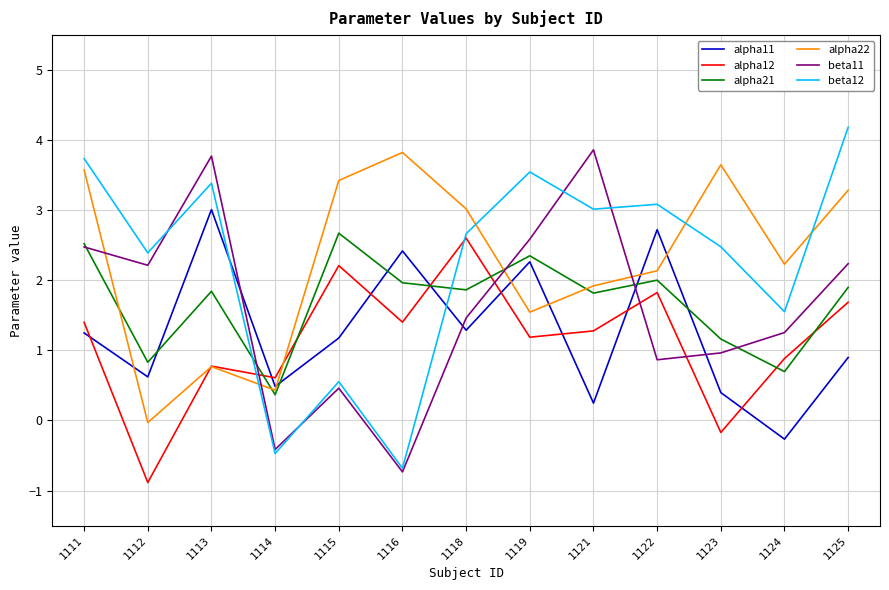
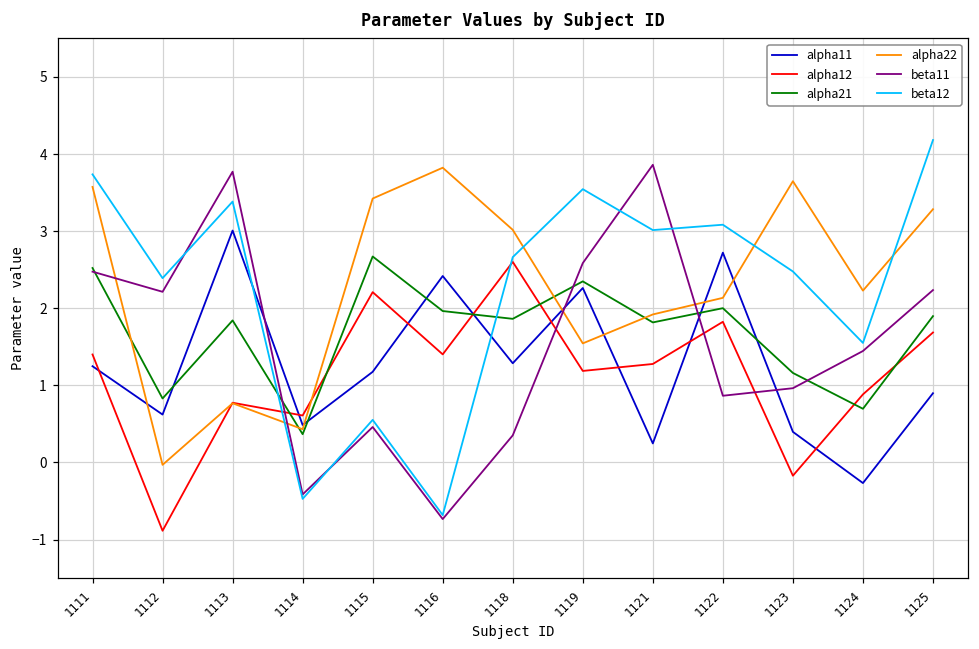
beta11, 1118: 1.5 -> 0.4
beta11, 1124: 1.3 -> 1.4
